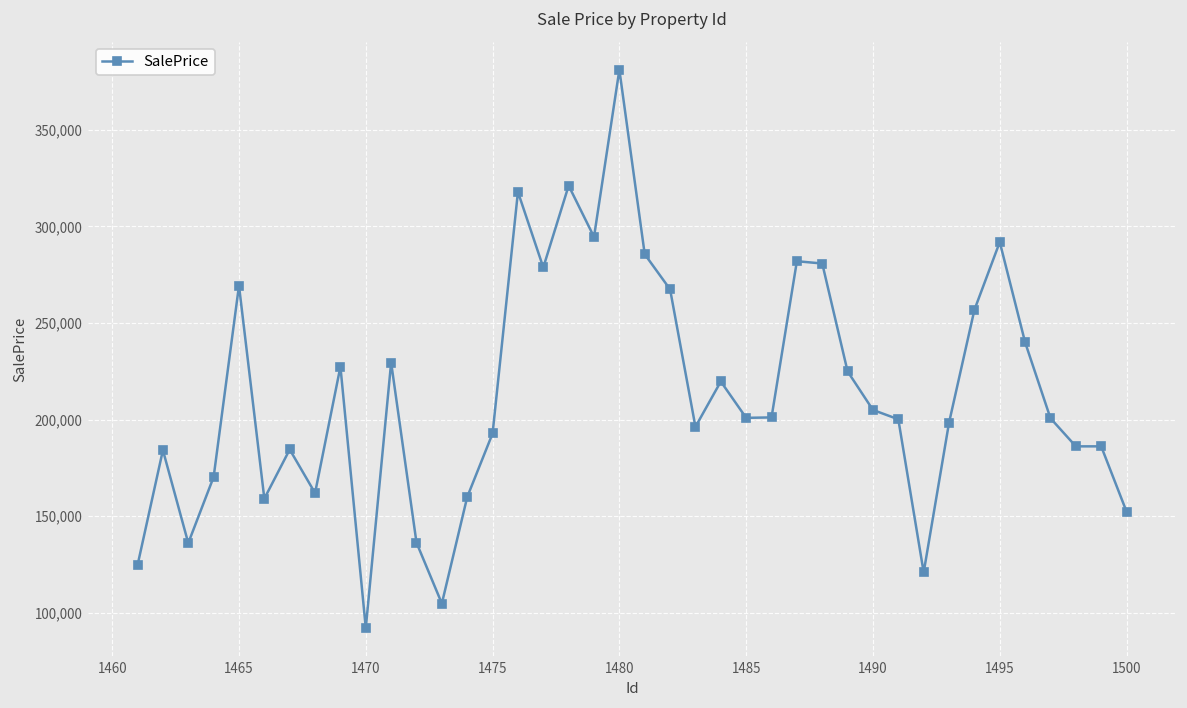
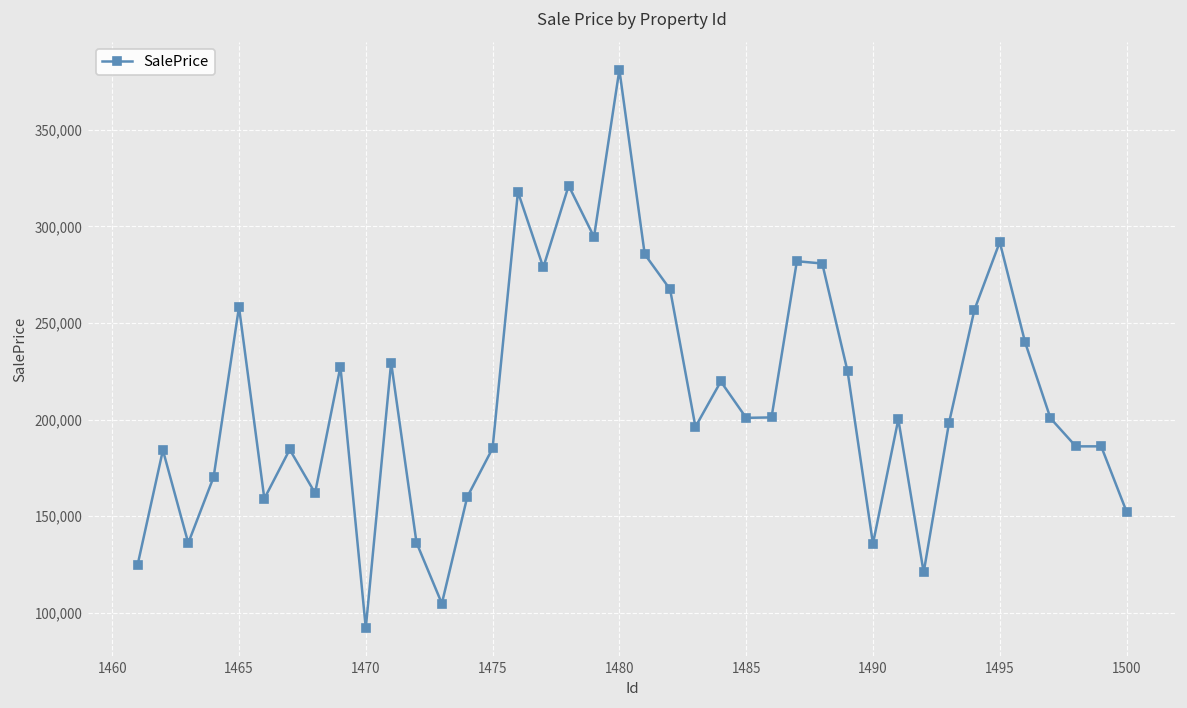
1465: 269,000 -> 258,000
1475: 193,000 -> 185,000
1490: 205,000 -> 136,000
